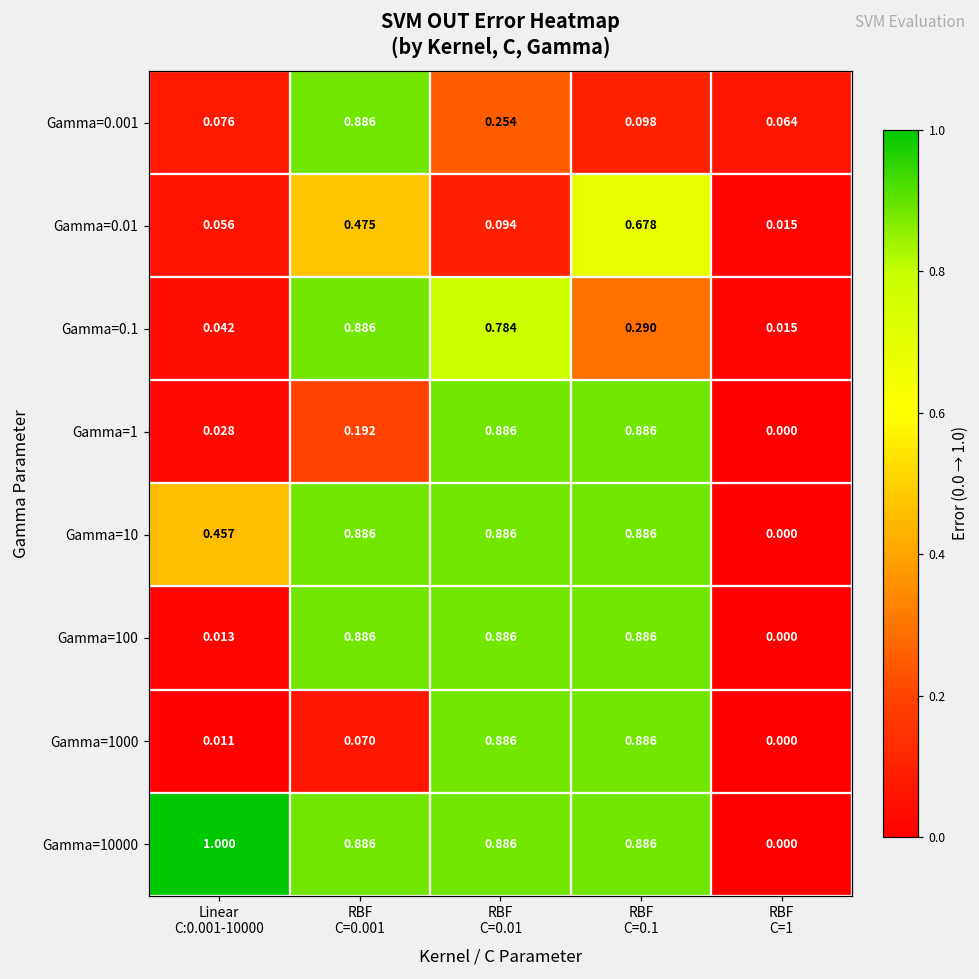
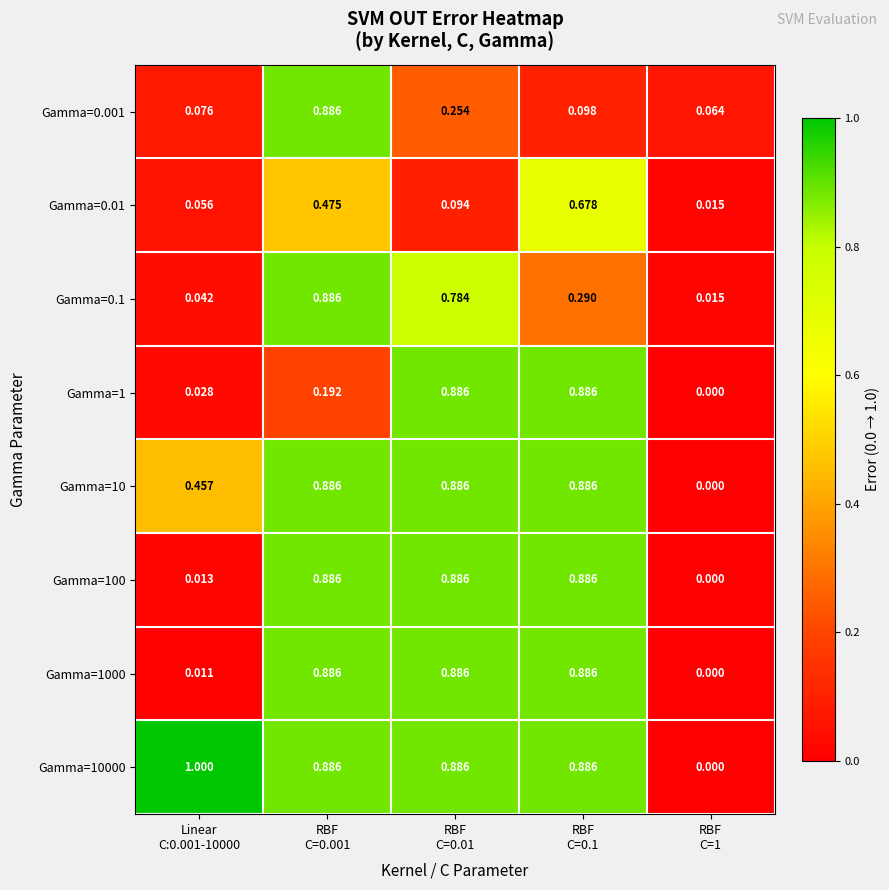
Gamma=1000, RBF C=0.001: 0.070 -> 0.886
